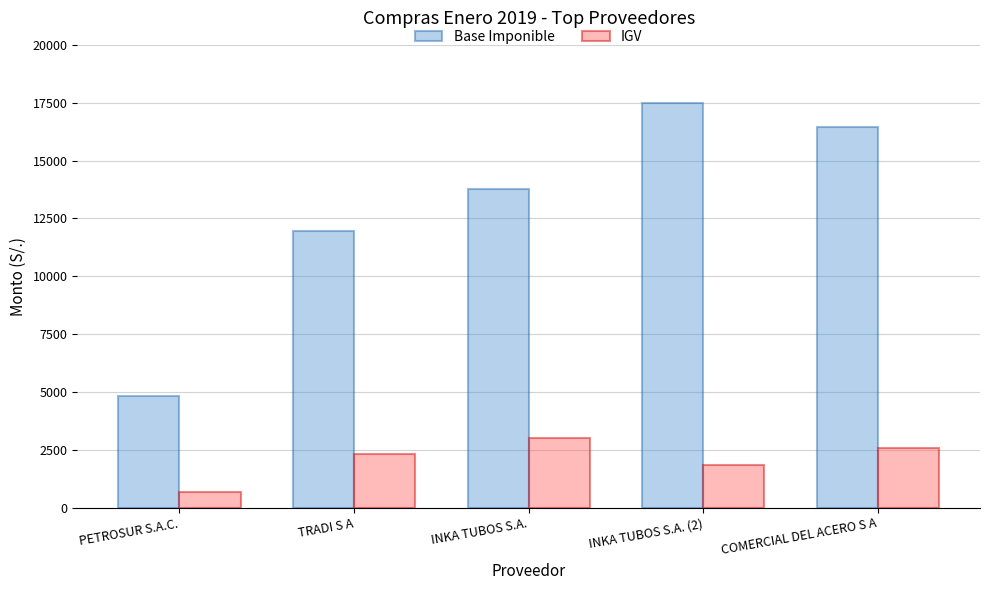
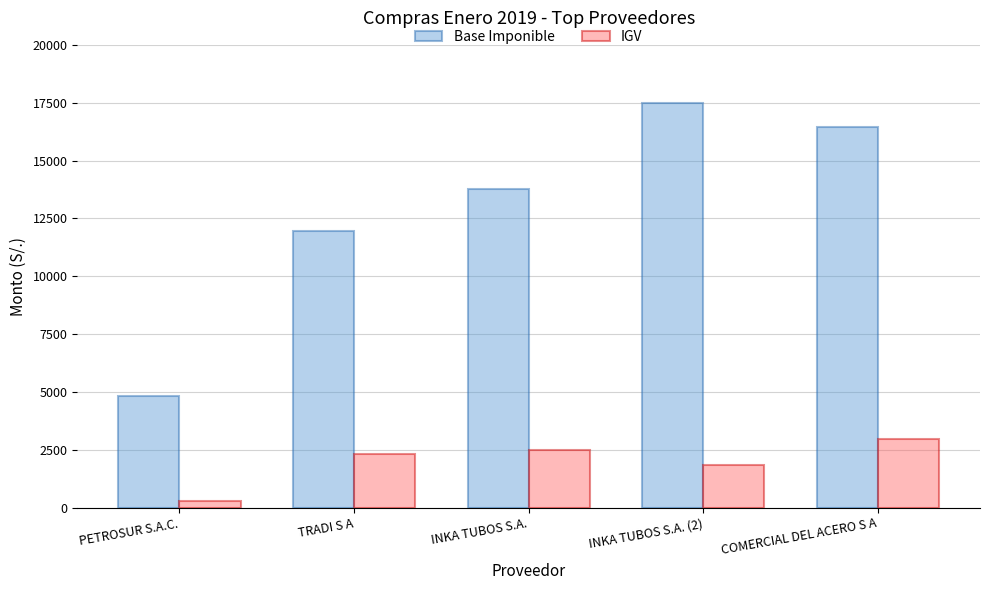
IGV, PETROSUR S.A.C.: 700 -> 300
IGV, INKA TUBOS S.A.: 3000 -> 2500
IGV, COMERCIAL DEL ACERO S A: 2600 -> 3000
